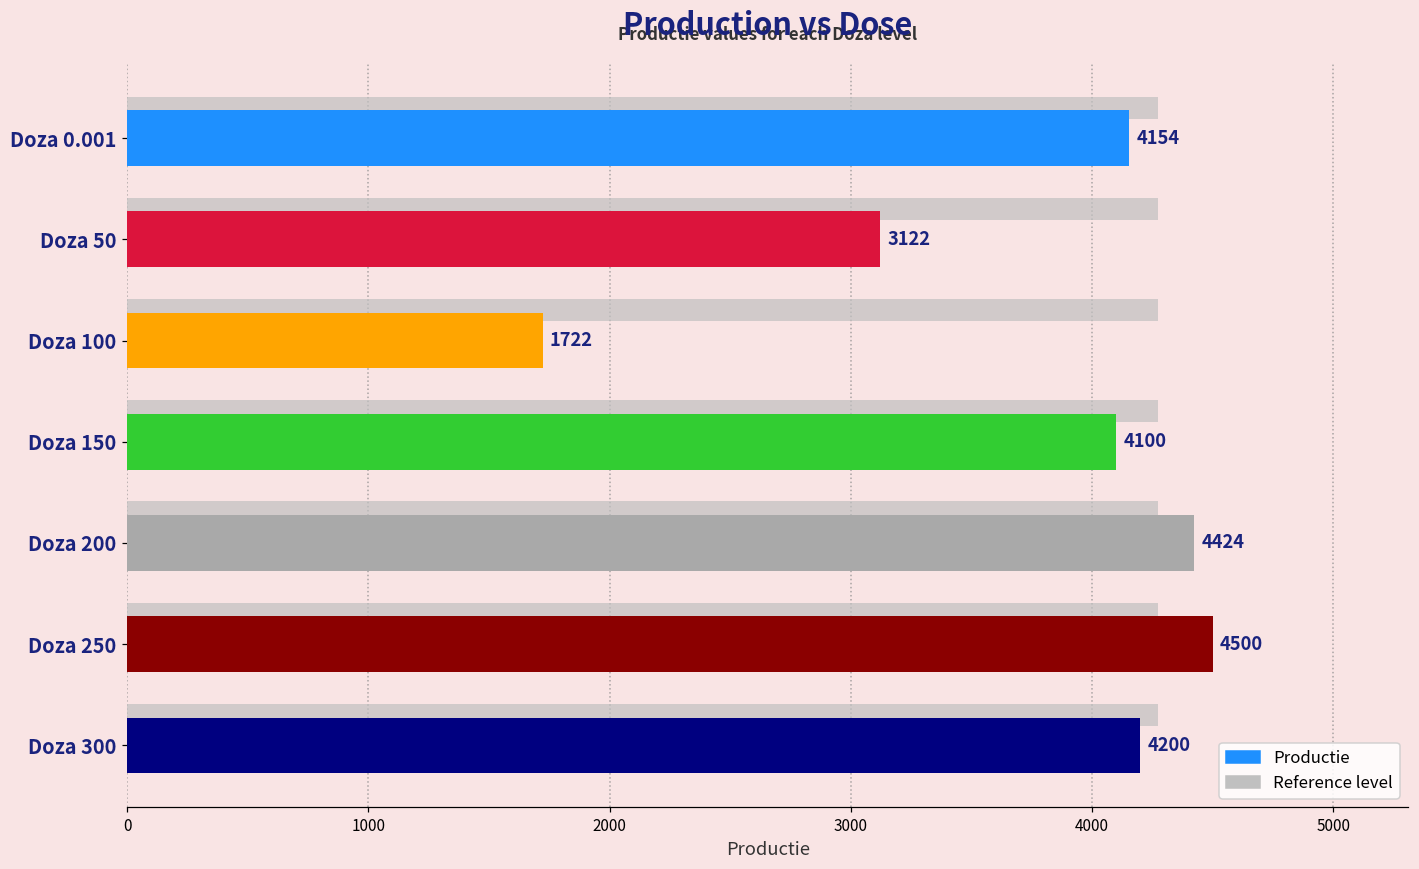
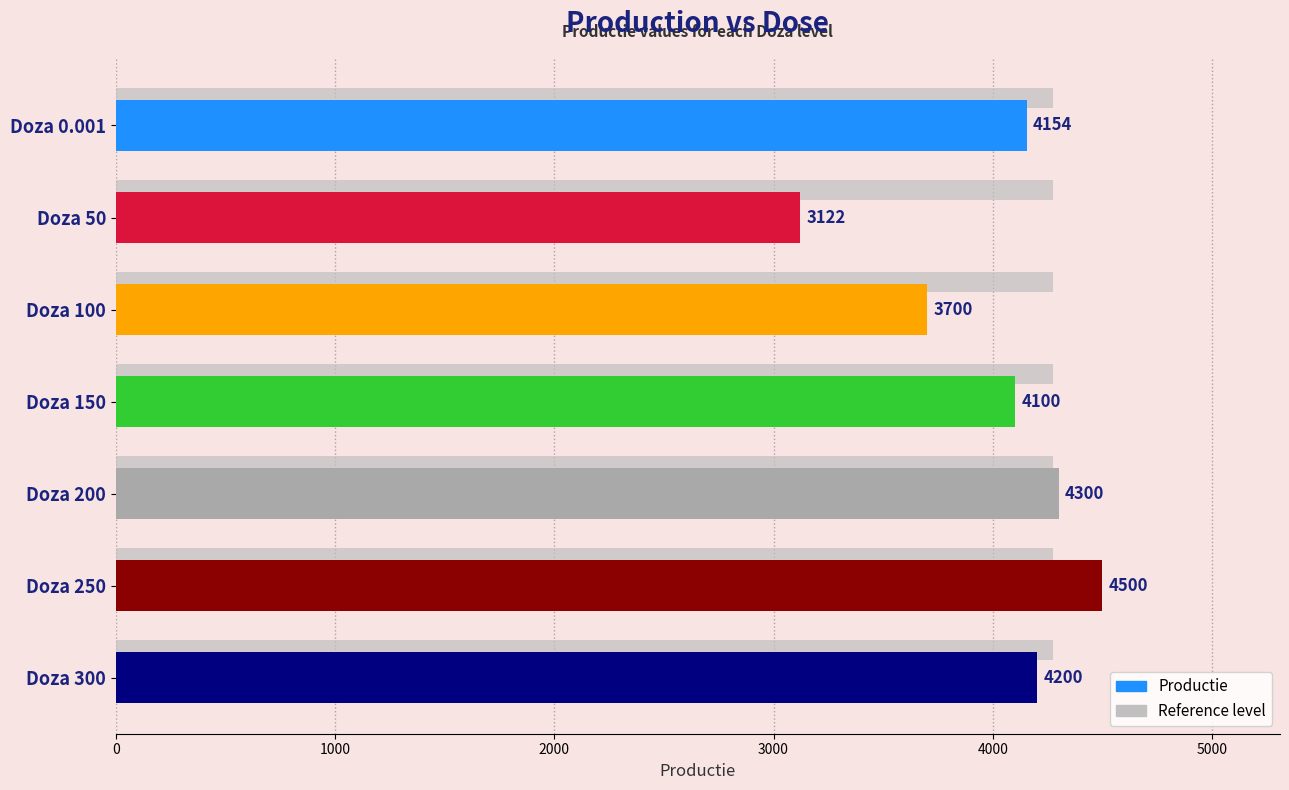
Productie, Doza 100: 1722 -> 3700
Productie, Doza 200: 4424 -> 4300
